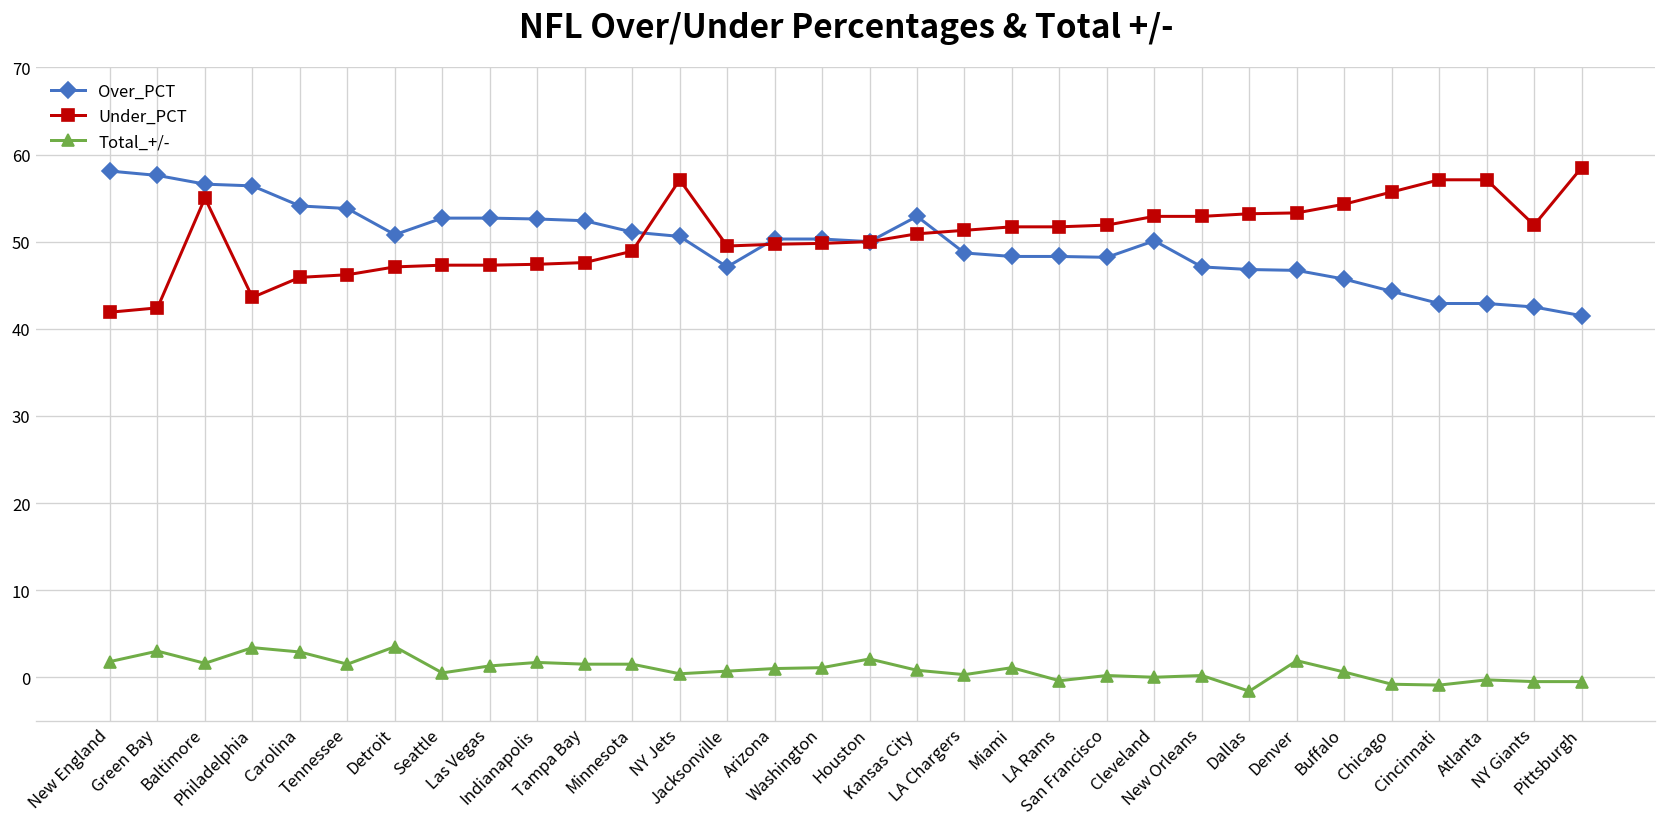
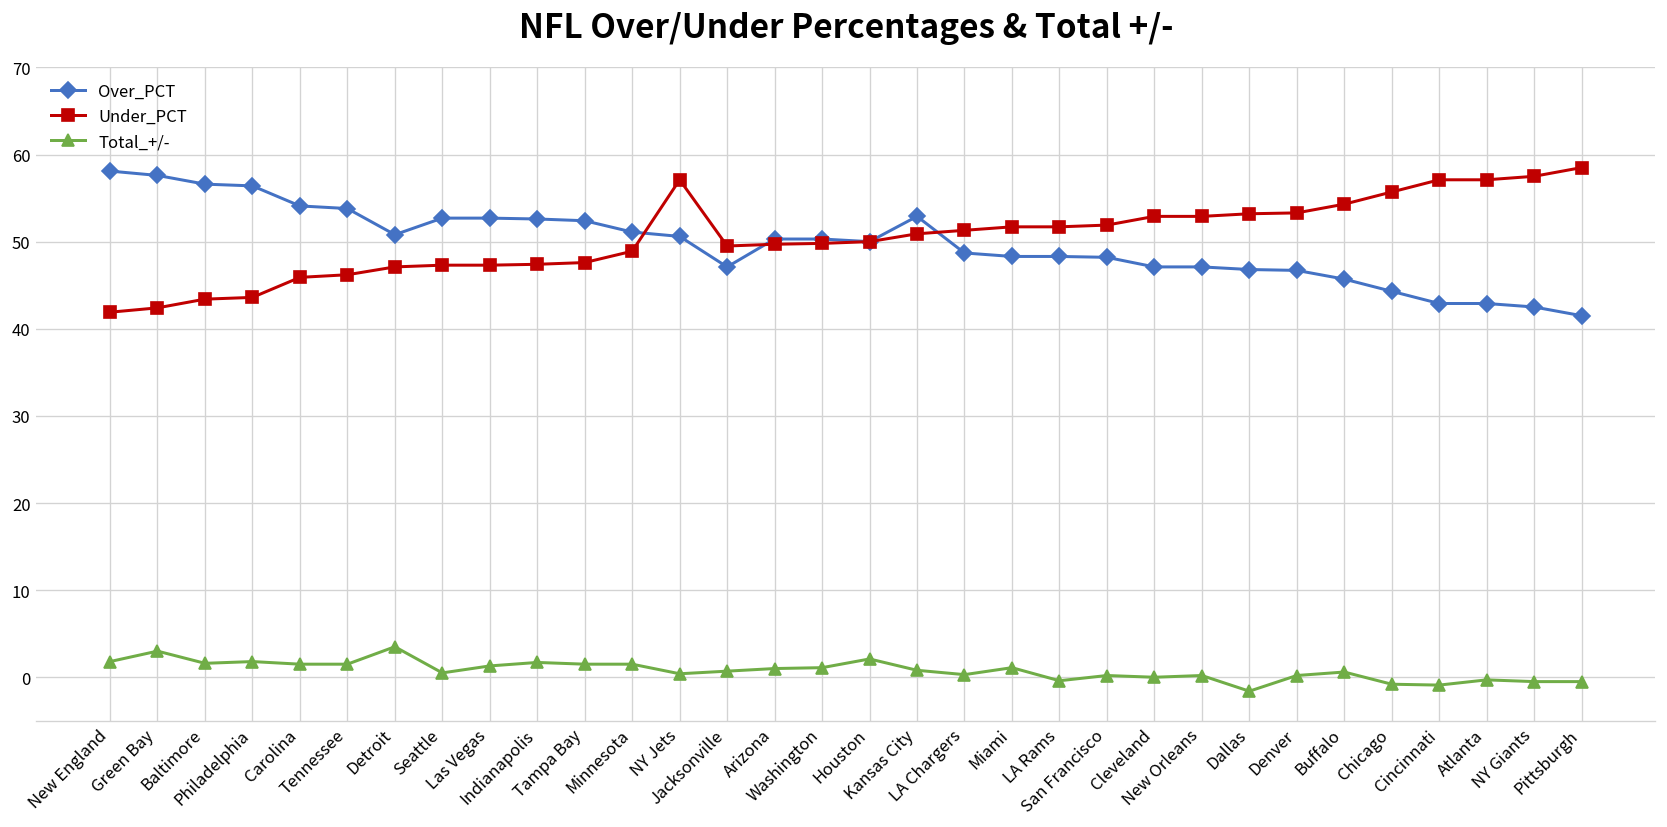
Under_PCT, Baltimore: 55 -> 43
Total_+/-, Philadelphia: 3 -> 2
Total_+/-, Carolina: 3 -> 2
Over_PCT, Cleveland: 50 -> 47
Total_+/-, Denver: 2 -> 0
Under_PCT, NY Giants: 52 -> 58
